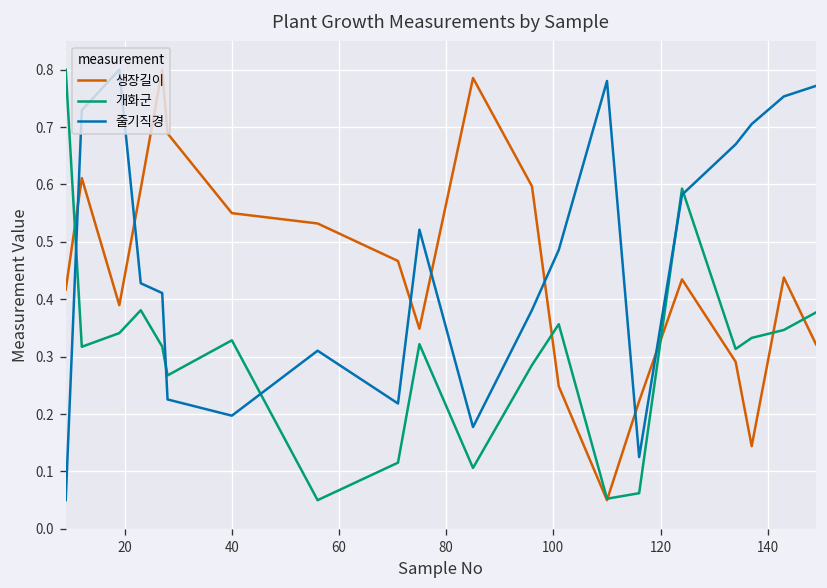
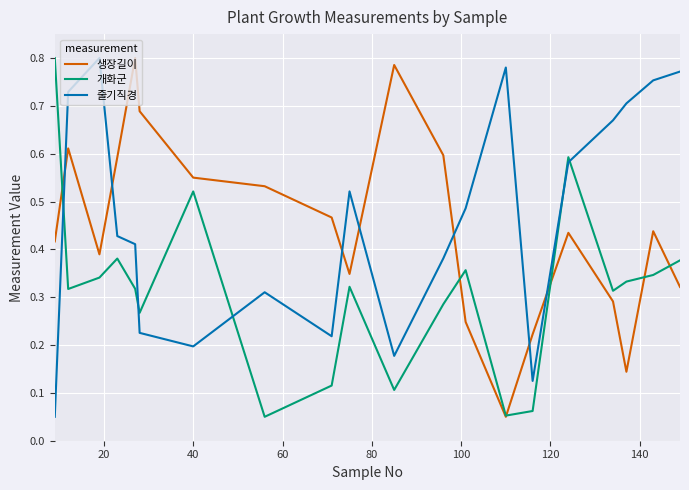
개화군, 40: 0.33 -> 0.52
